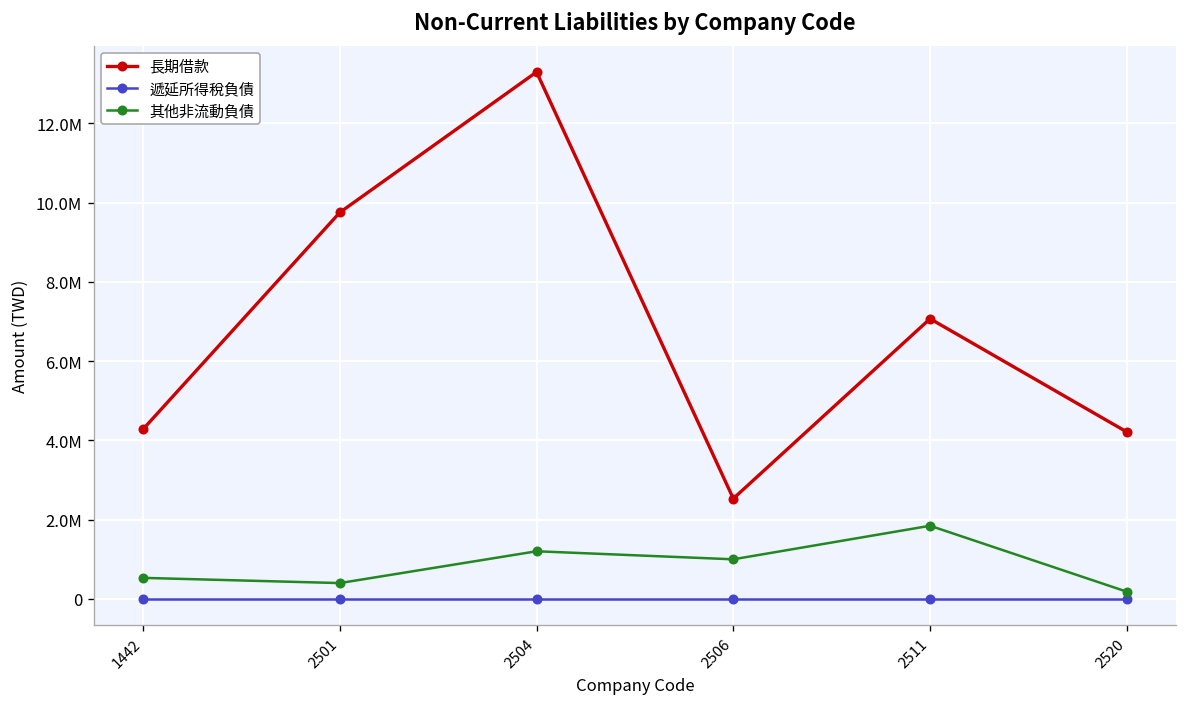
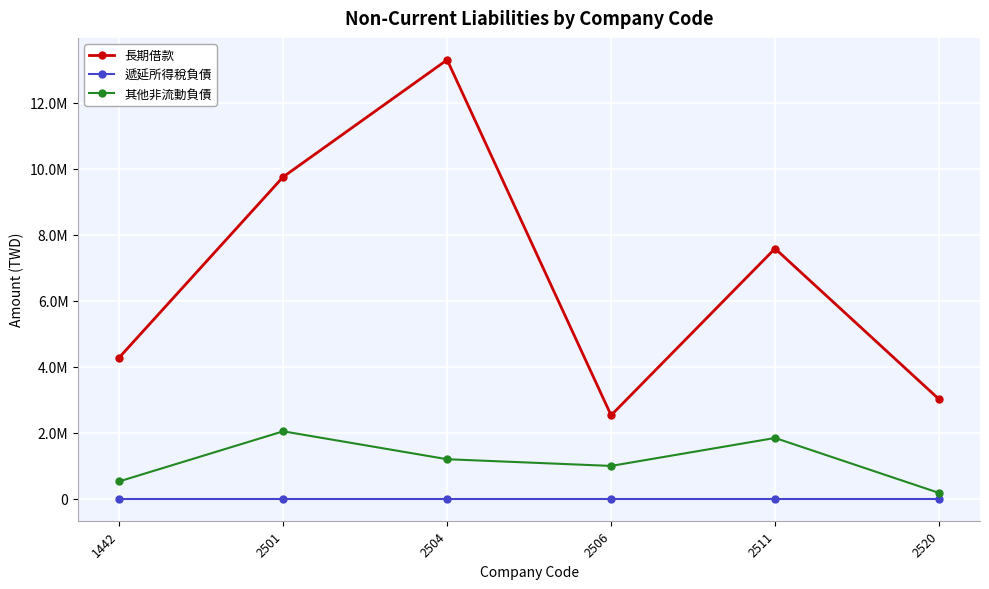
其他非流動負債, 2501: 400000 -> 2000000
長期借款, 2511: 7100000 -> 7600000
長期借款, 2520: 4200000 -> 3000000
